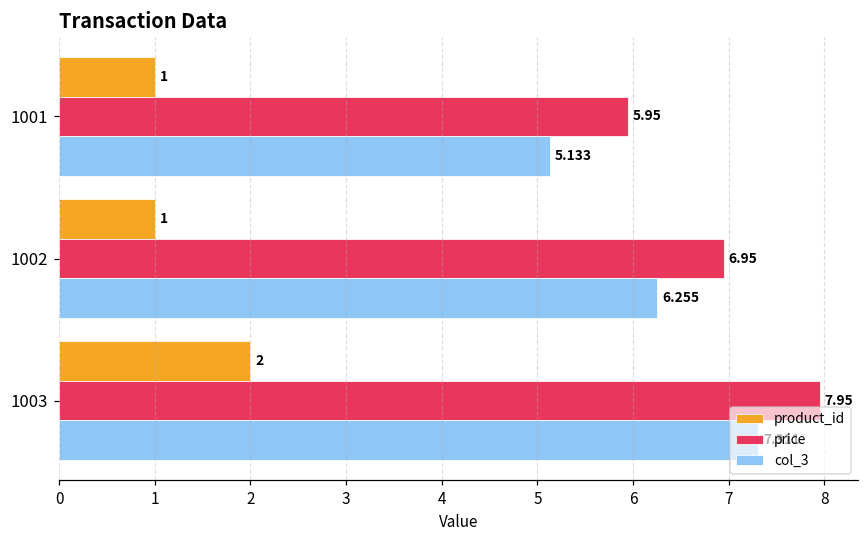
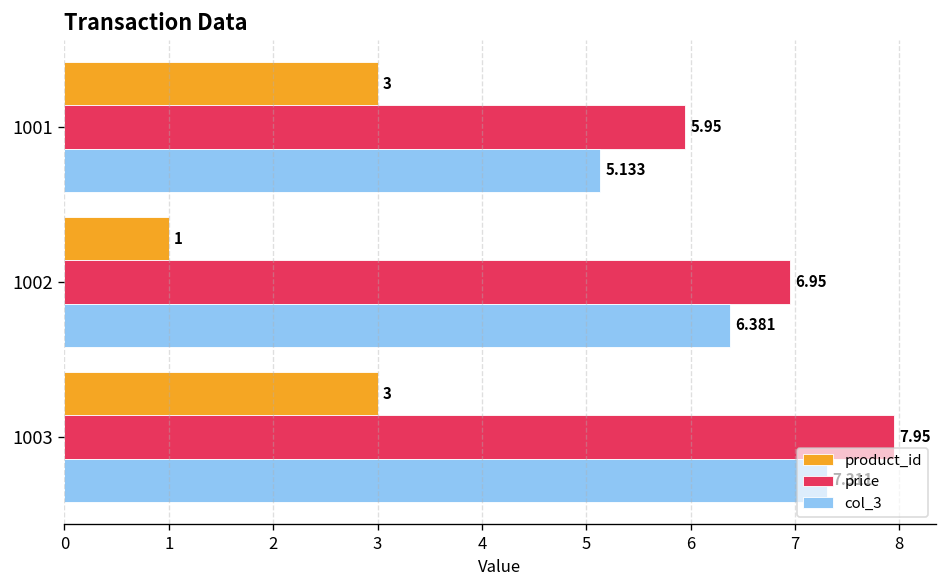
product_id, 1001: 1 -> 3
col_3, 1002: 6.255 -> 6.381
product_id, 1003: 2 -> 3
